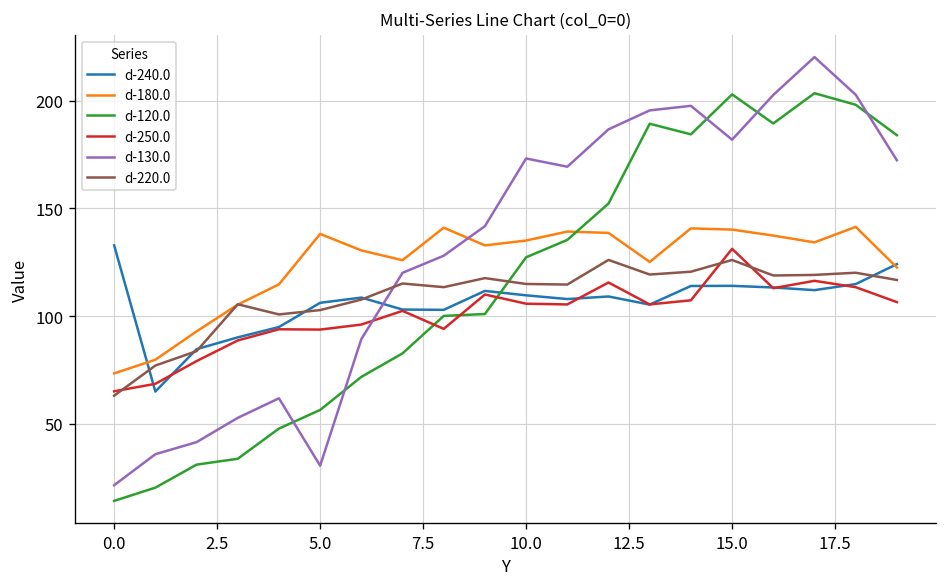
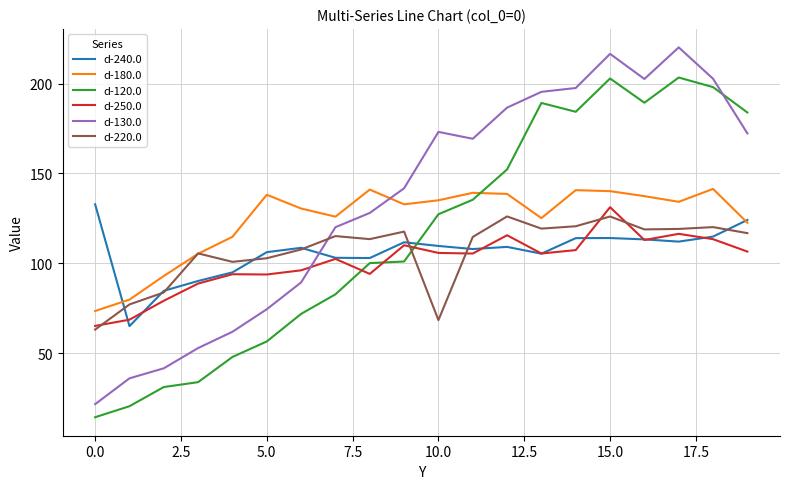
d-130.0, 5.0: 31 -> 74
d-220.0, 10.0: 115 -> 68
d-130.0, 15.0: 182 -> 217
